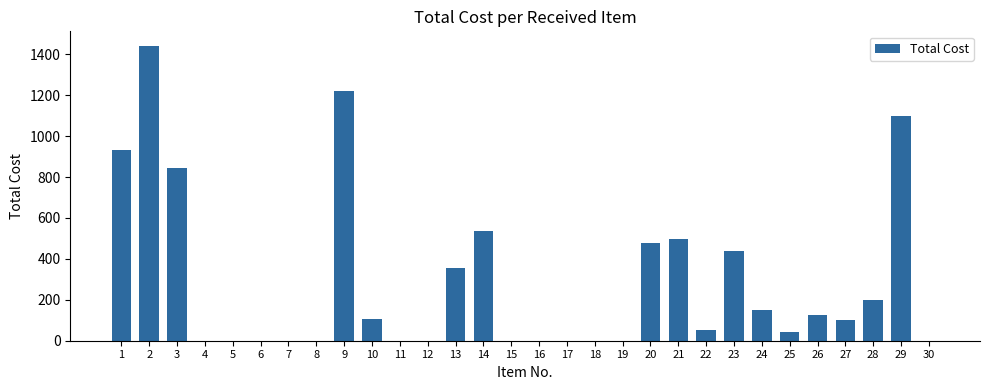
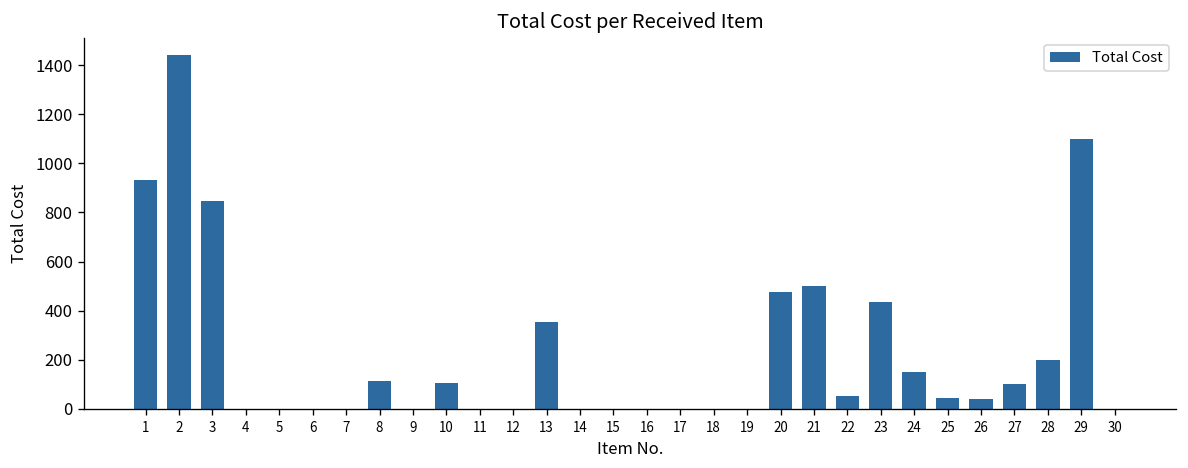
8: 0 -> 110
9: 1220 -> 0
14: 540 -> 0
26: 120 -> 40
